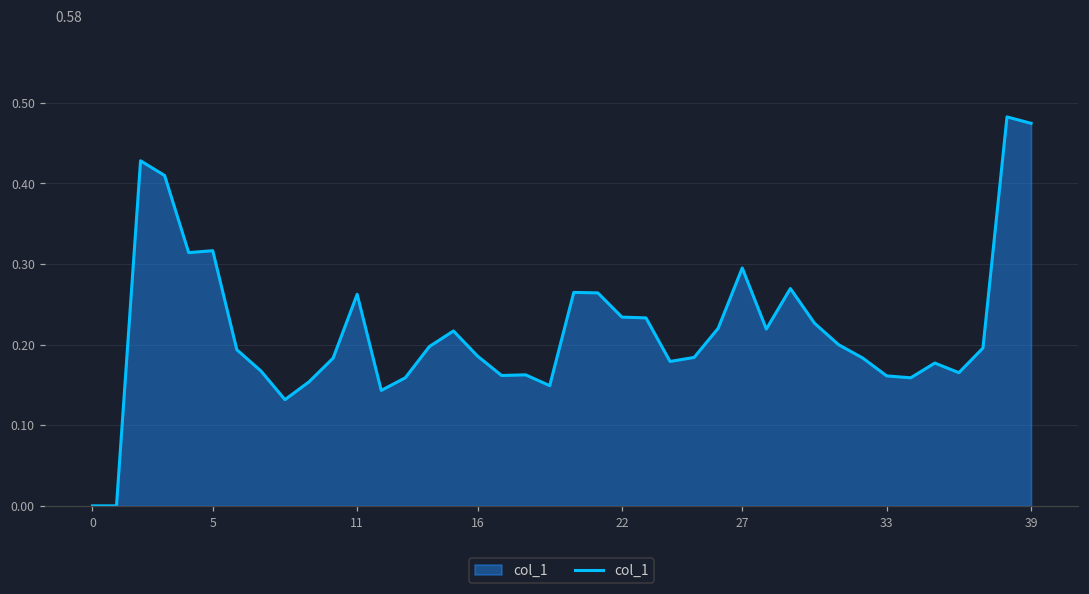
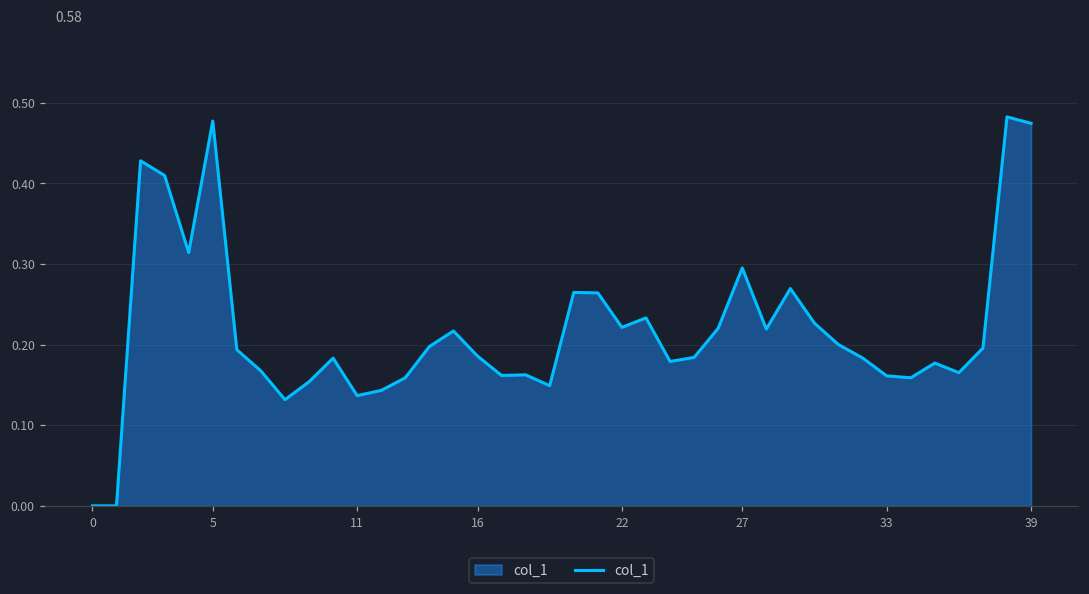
5: 0.32 -> 0.48
11: 0.26 -> 0.14
22: 0.23 -> 0.22
